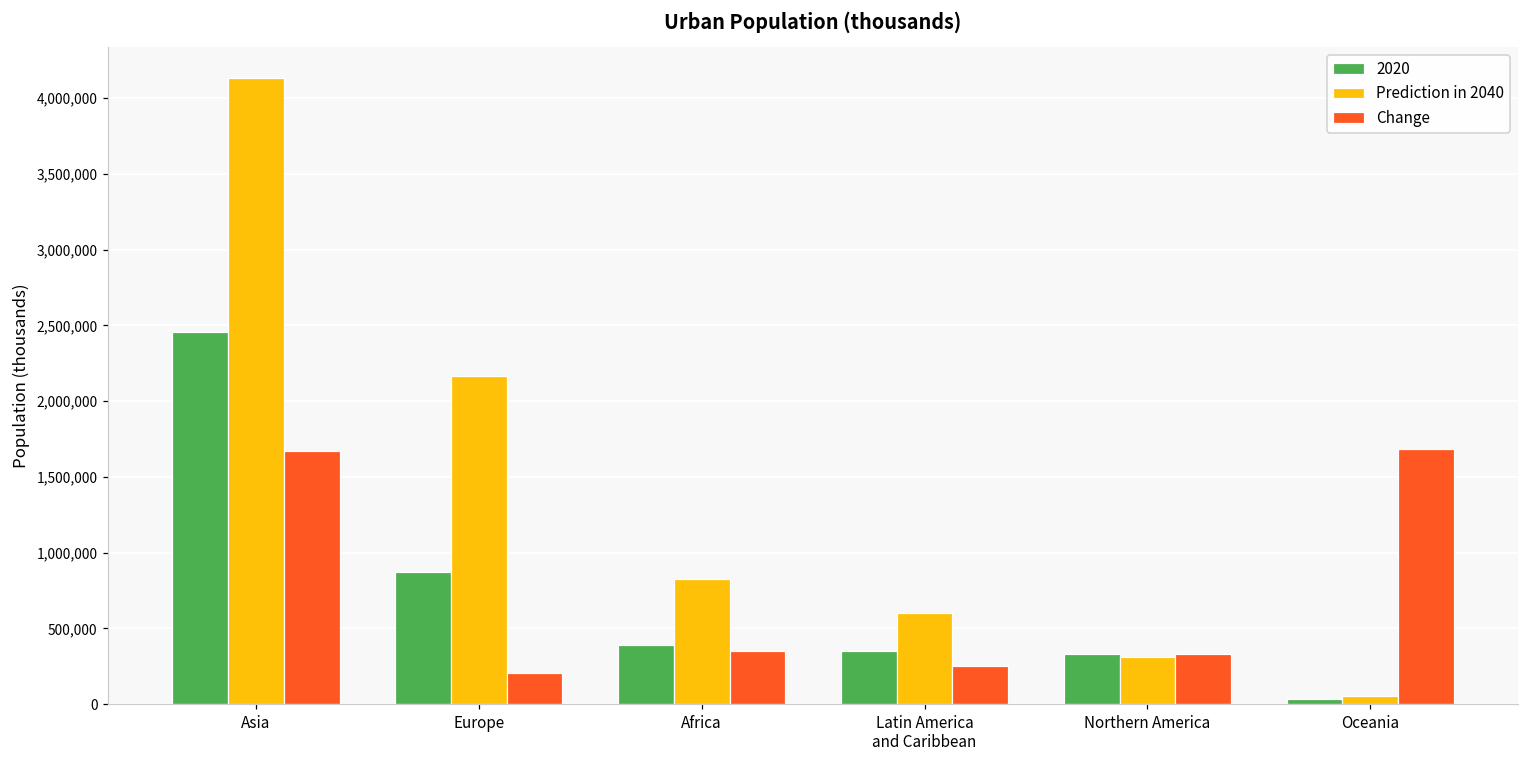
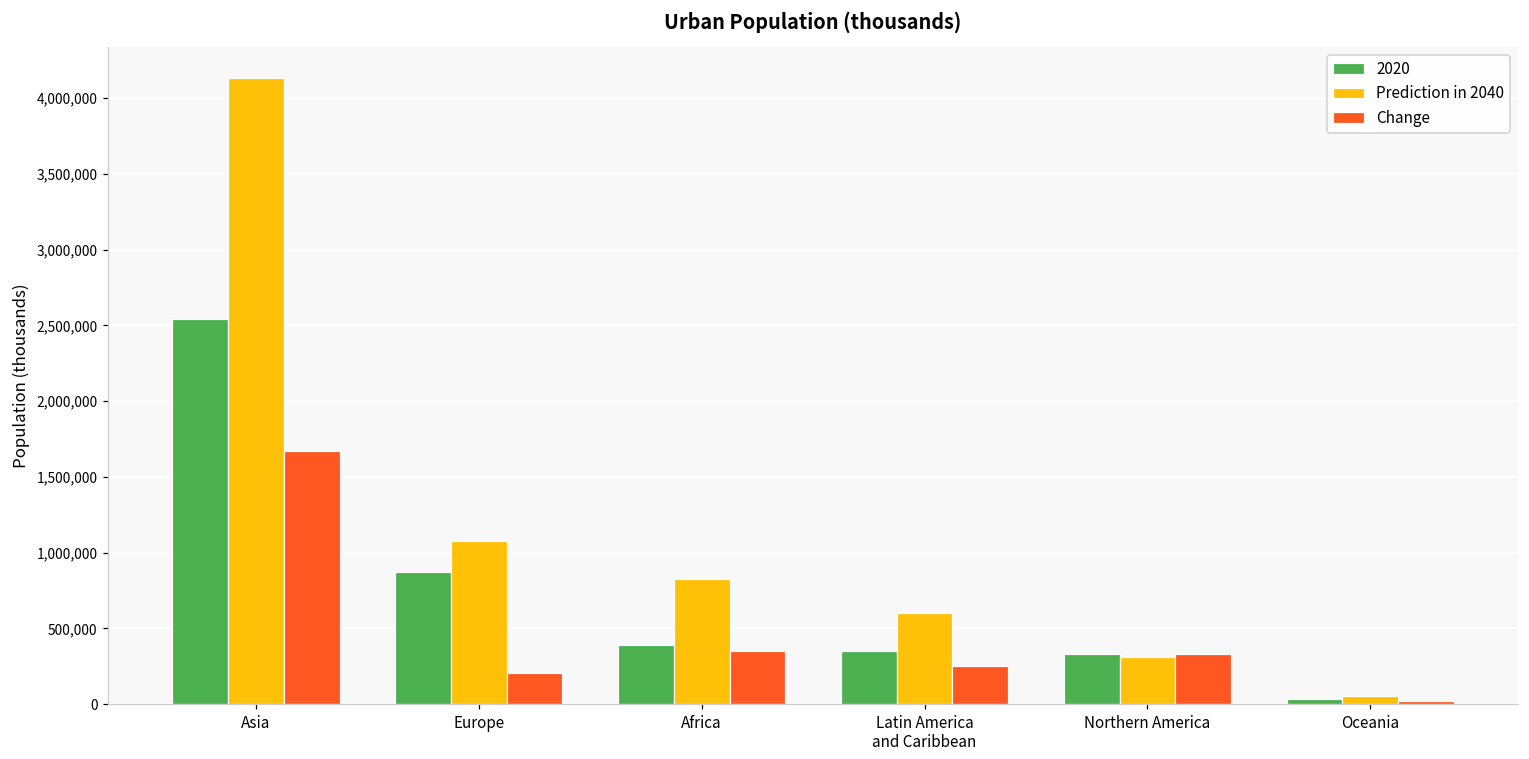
2020, Asia: 2,460,000 -> 2,540,000
Prediction in 2040, Europe: 2,170,000 -> 1,080,000
Change, Oceania: 1,680,000 -> 20,000
